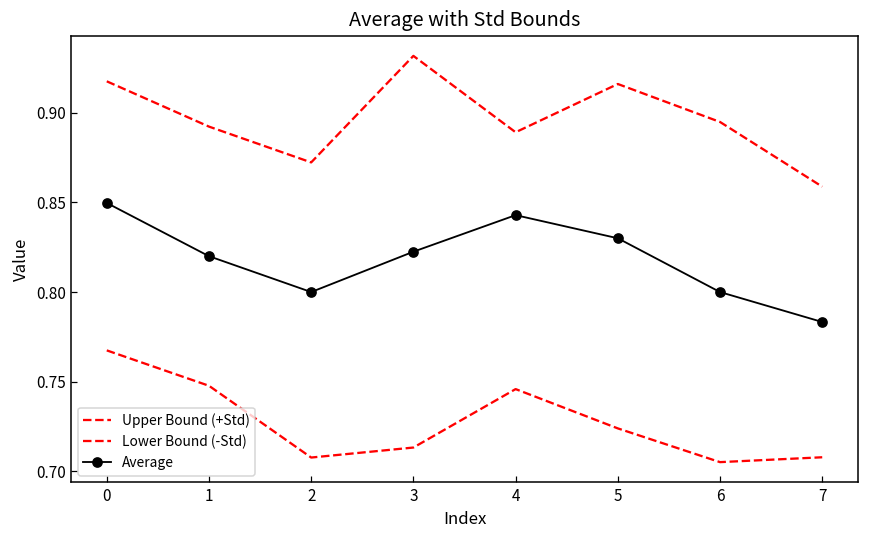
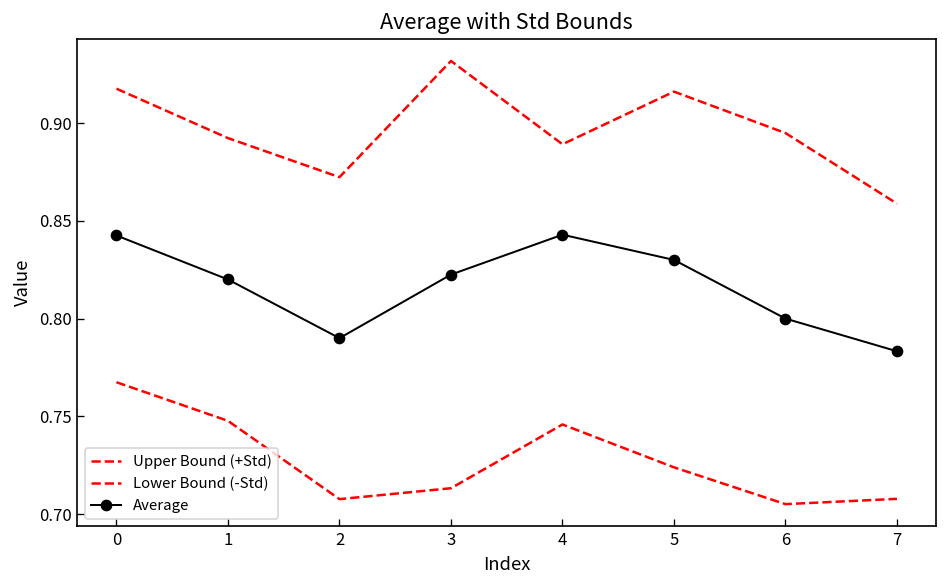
Average, 0: 0.850 -> 0.843
Average, 2: 0.80 -> 0.79
